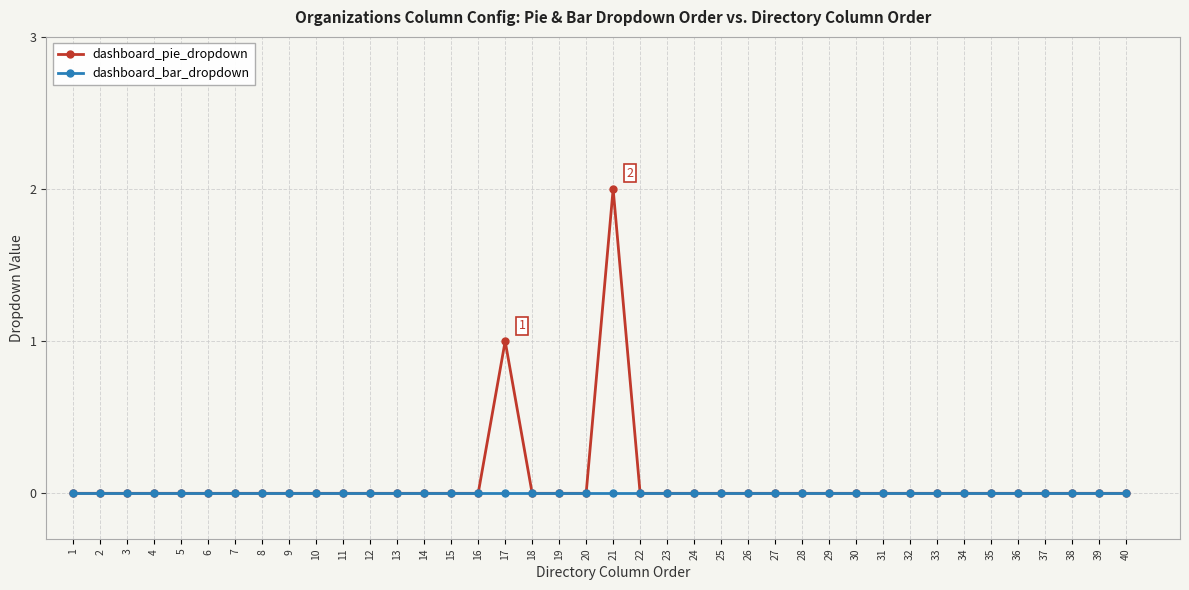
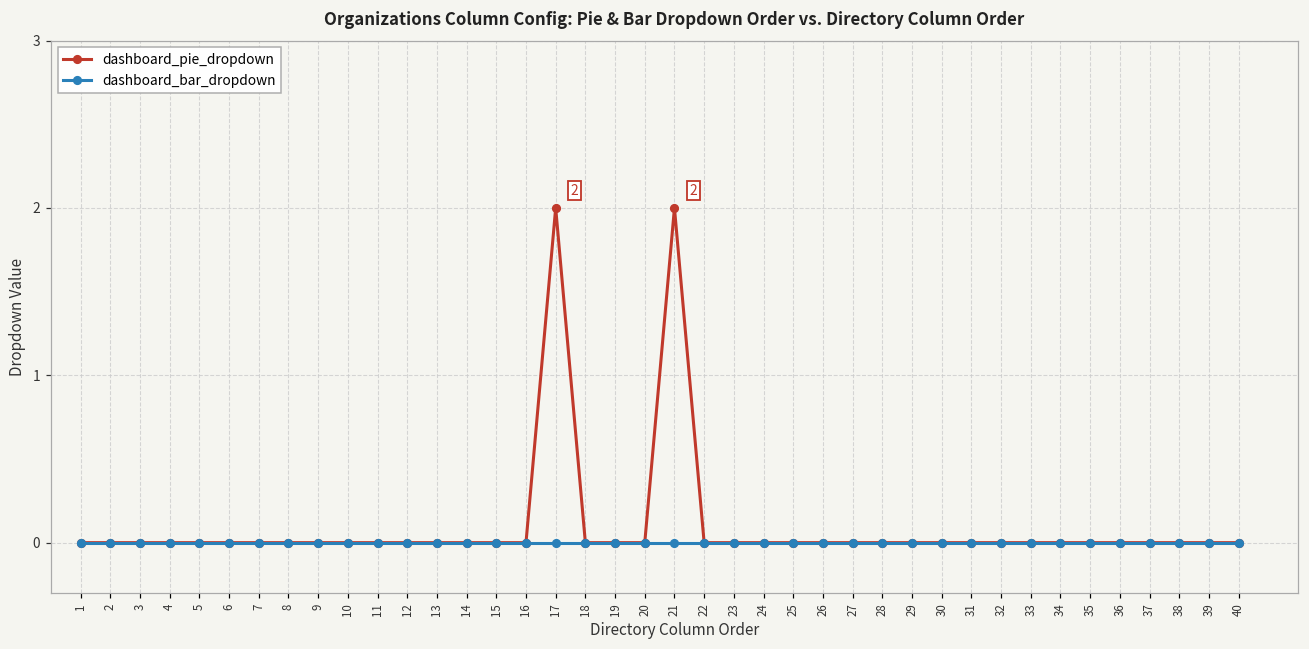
dashboard_pie_dropdown, 17: 1 -> 2
